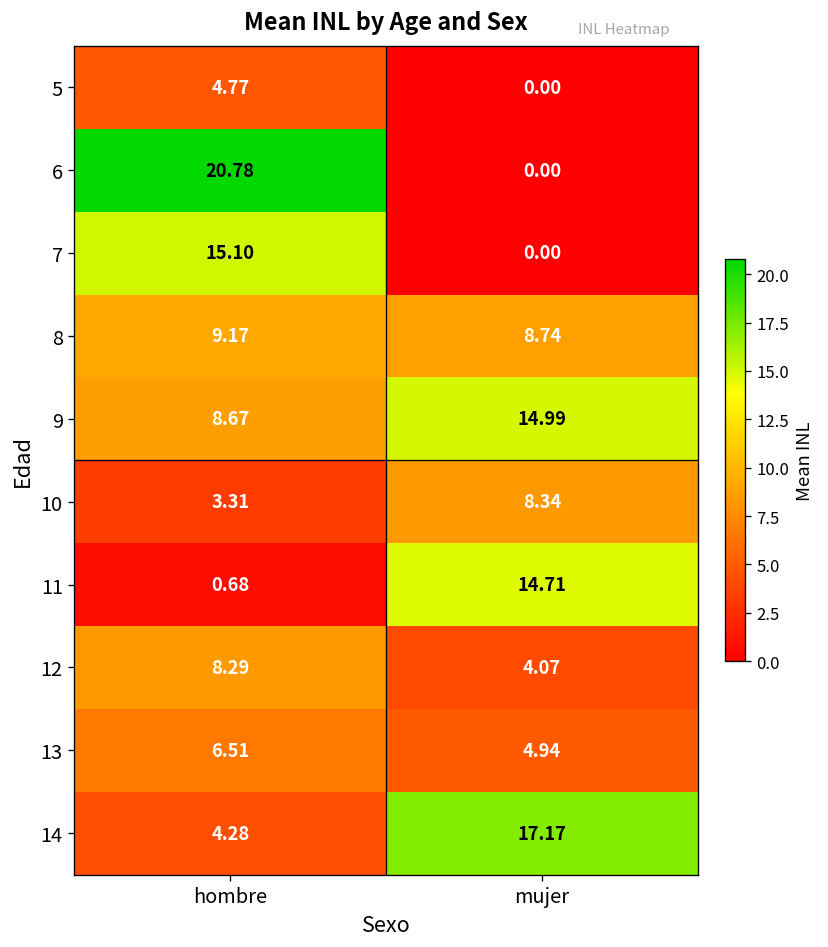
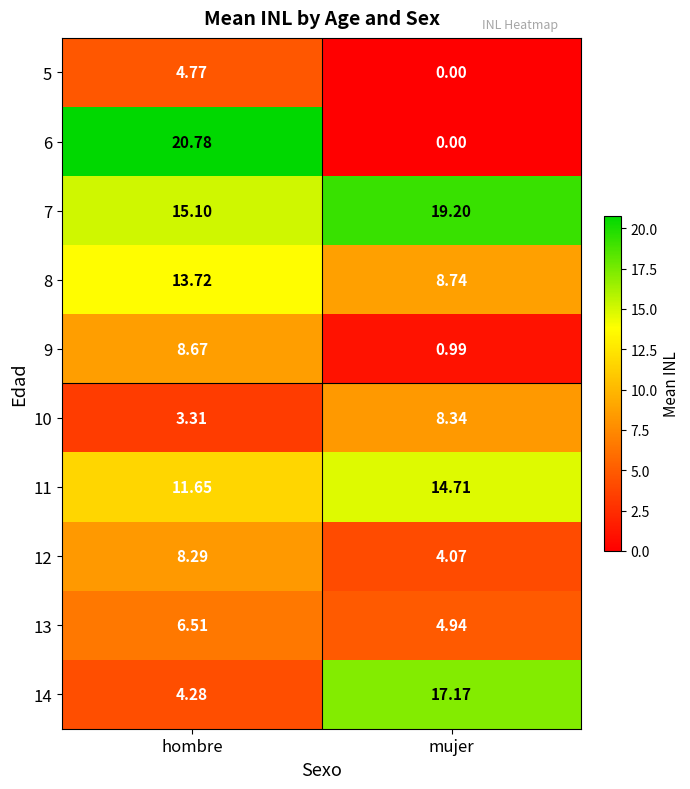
7, mujer: 0.00 -> 19.20
8, hombre: 9.17 -> 13.72
9, mujer: 14.99 -> 0.99
11, hombre: 0.68 -> 11.65
